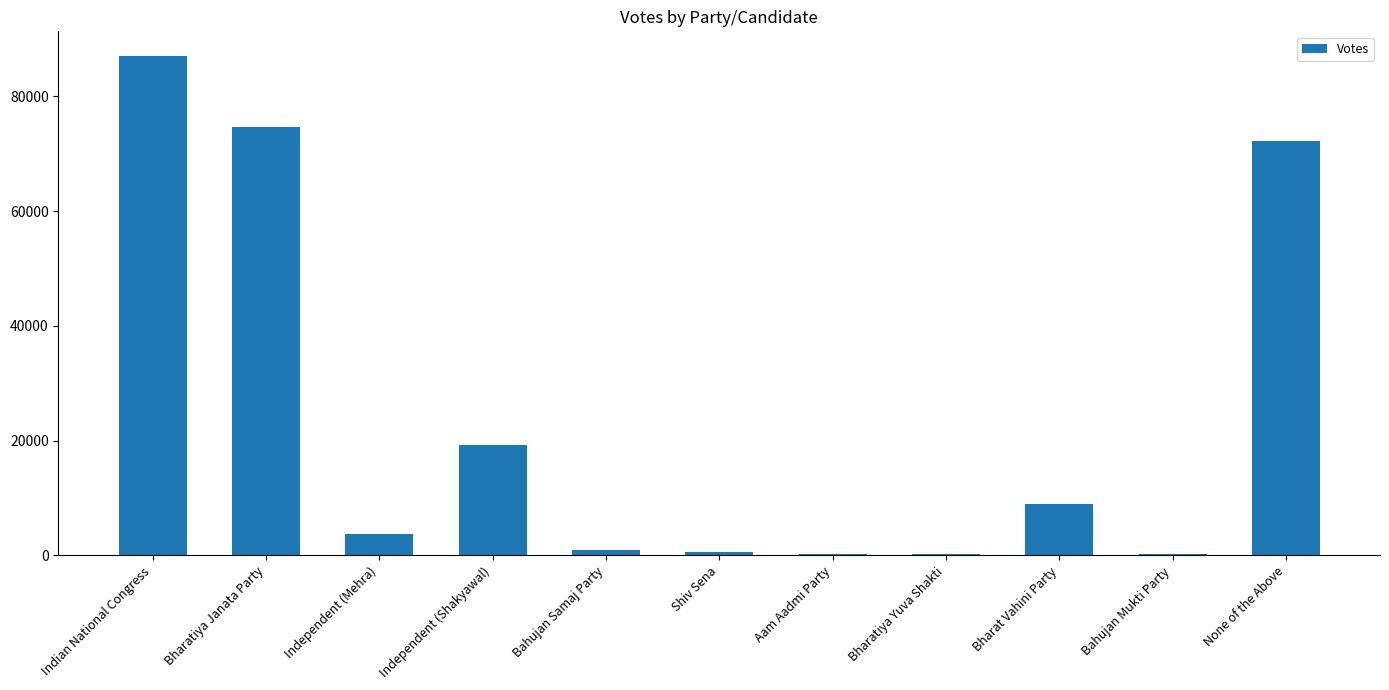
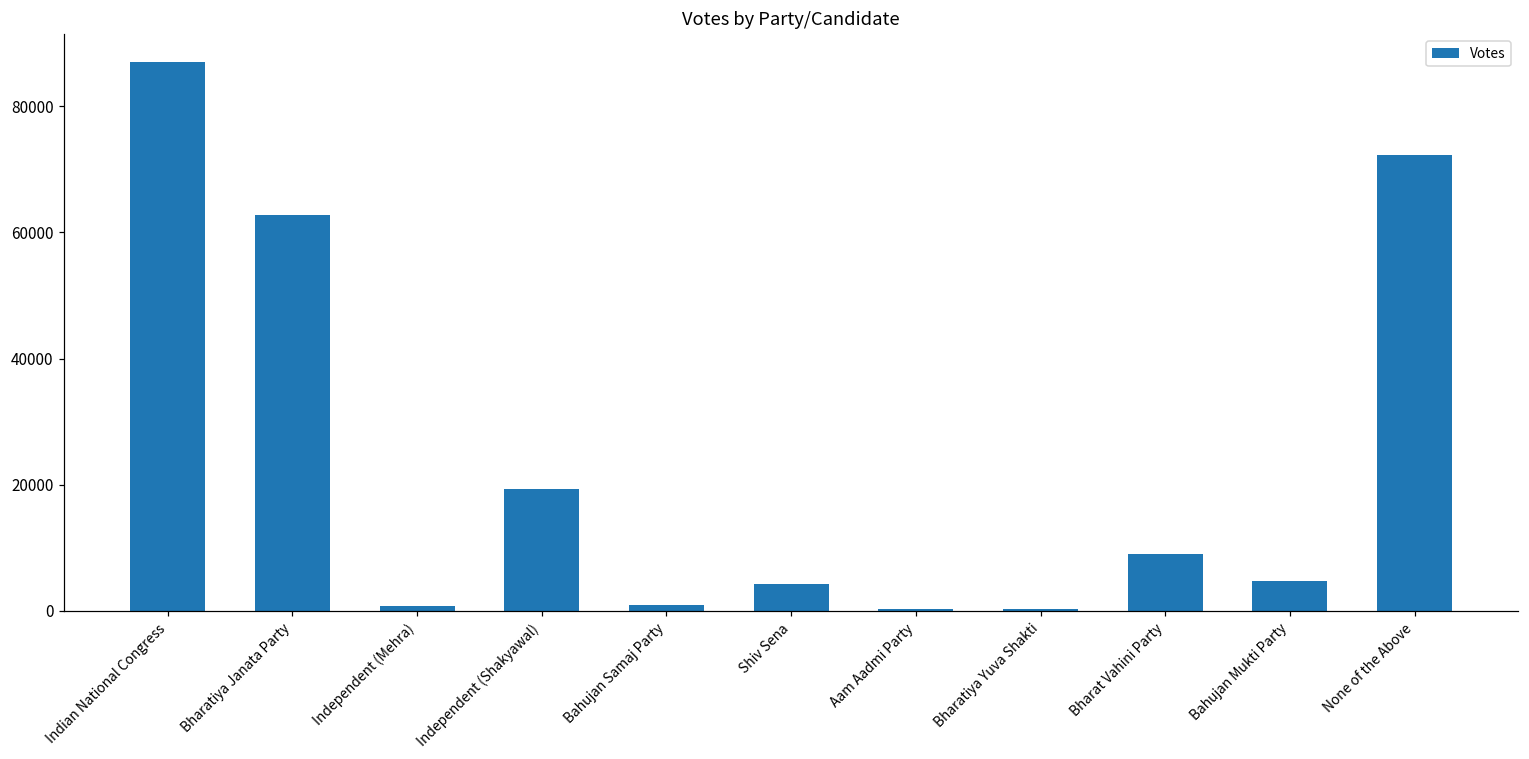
Bharatiya Janata Party: 75000 -> 63000
Independent (Mehra): 4000 -> 1000
Shiv Sena: 1000 -> 4000
Bahujan Mukti Party: 0 -> 5000
